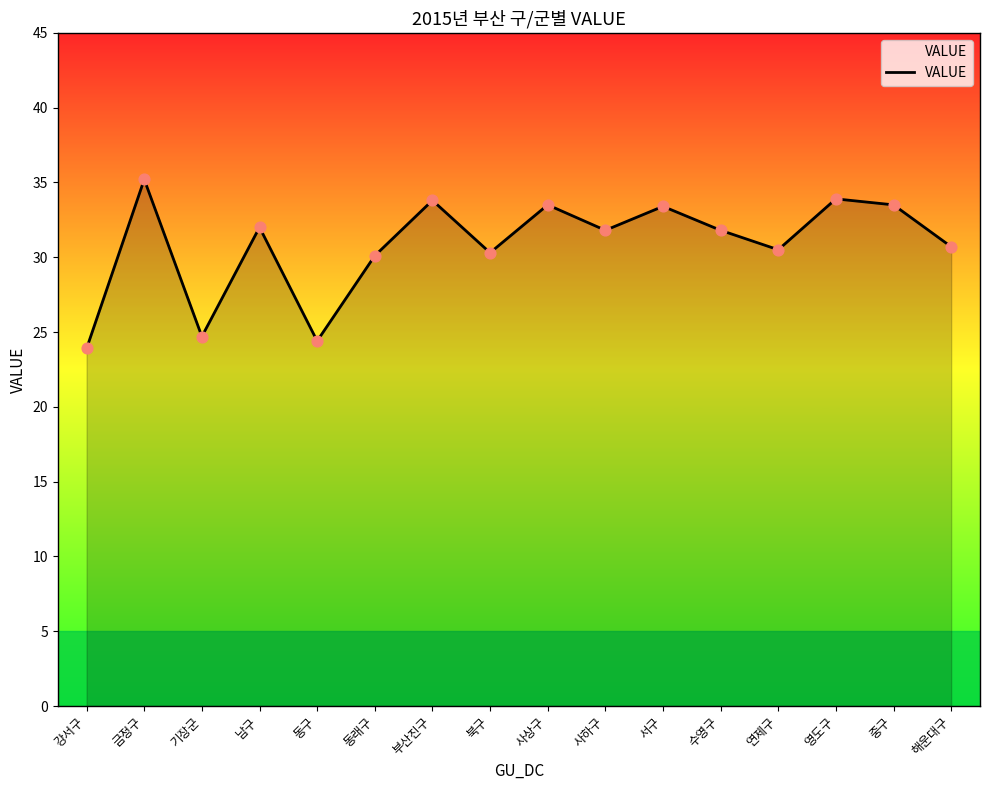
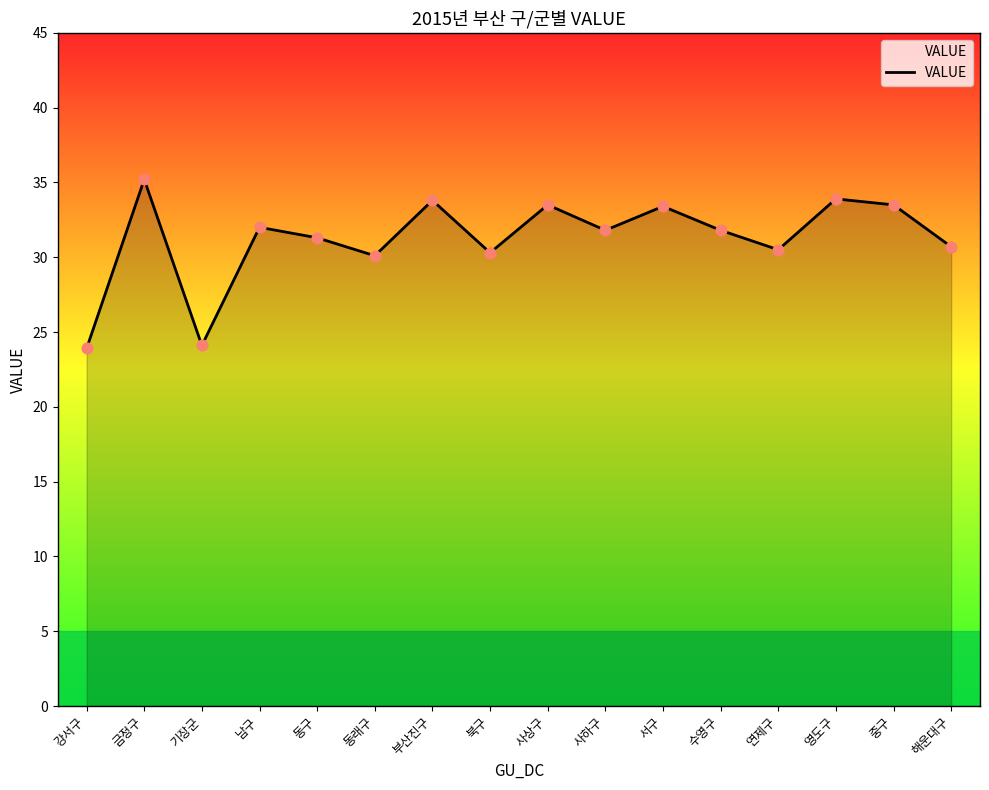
기장군: 24.7 -> 24.1
동구: 24.4 -> 31.3
